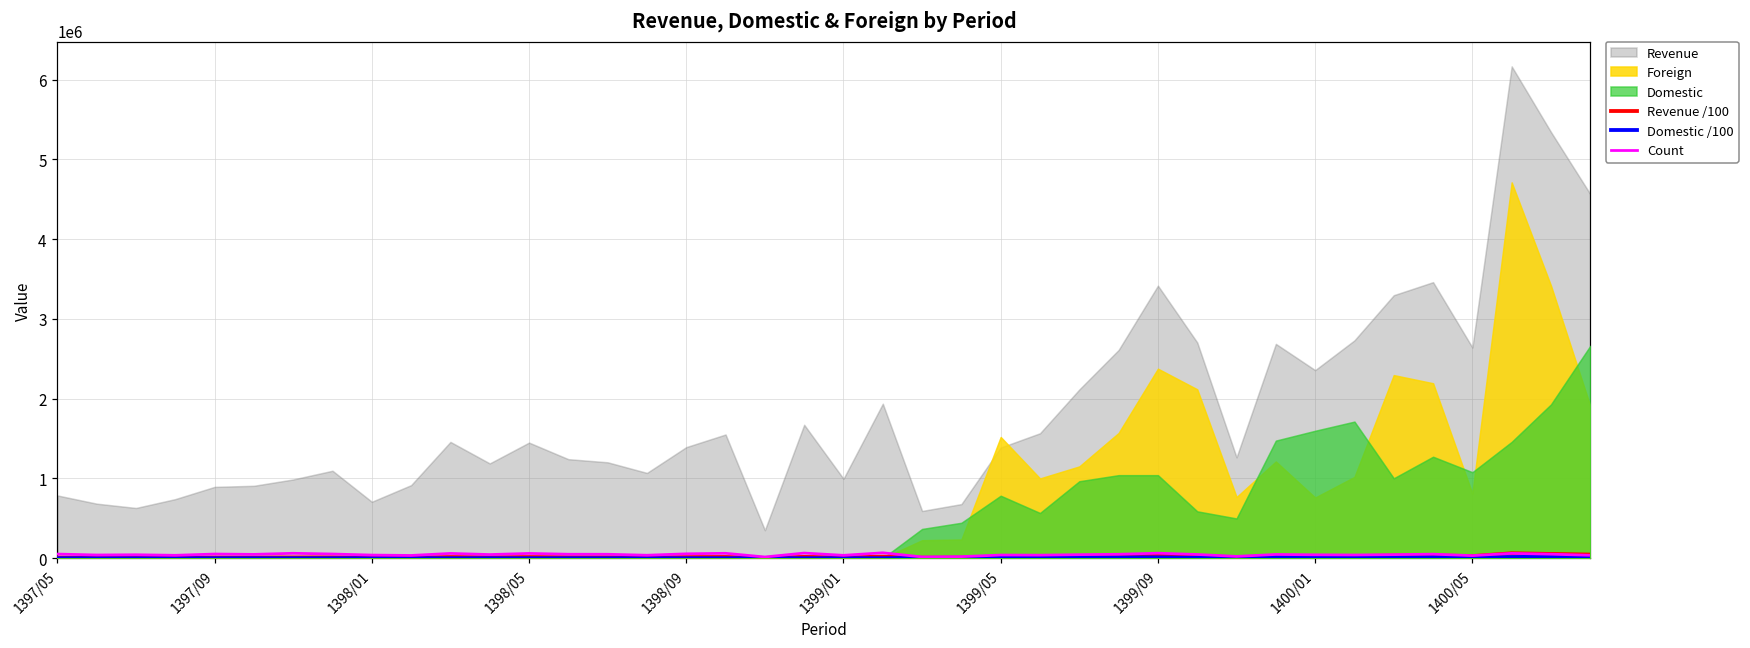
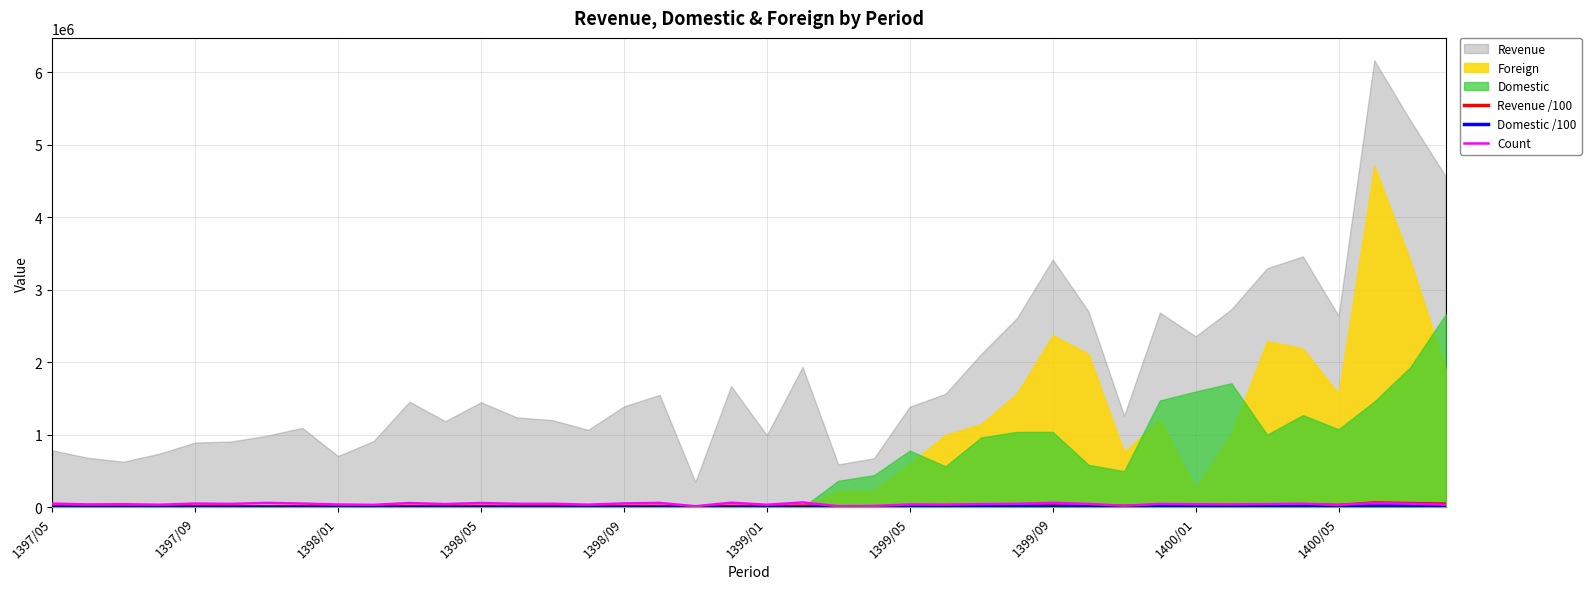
Foreign, 1399/05: 1500000 -> 600000
Foreign, 1400/01: 800000 -> 300000
Foreign, 1400/05: 800000 -> 1600000
